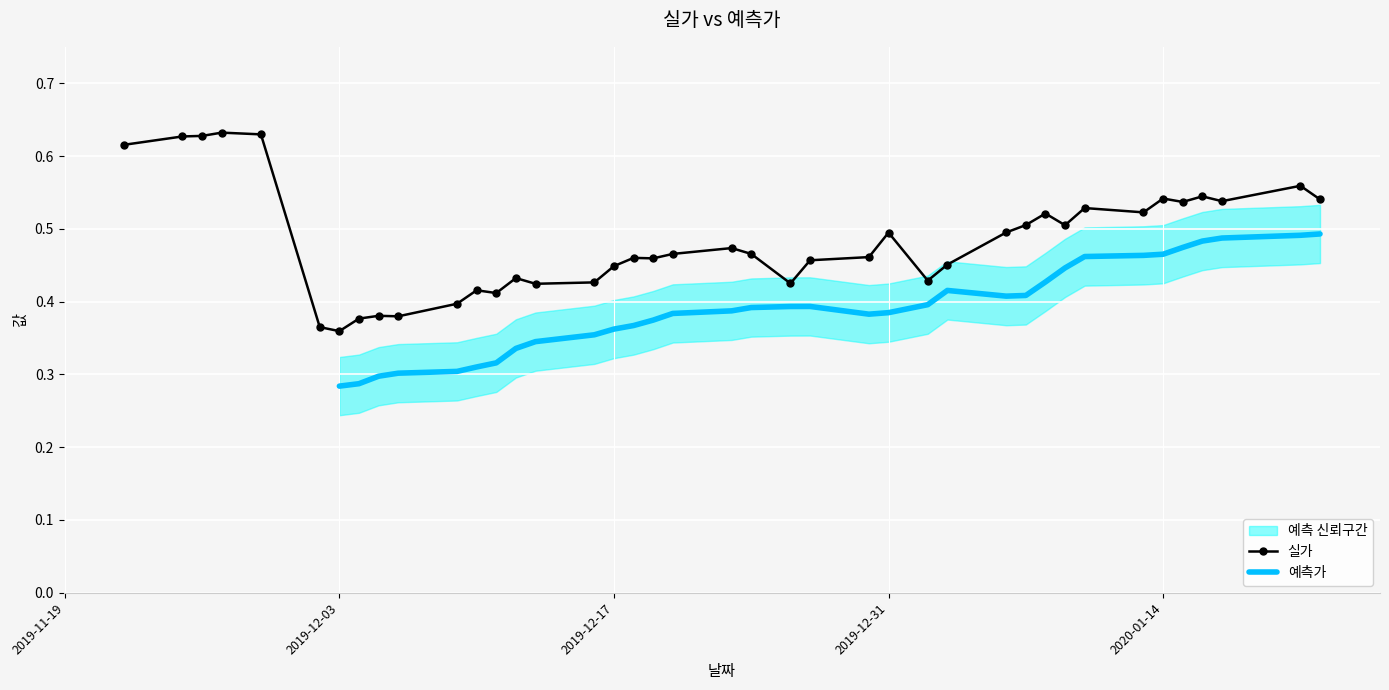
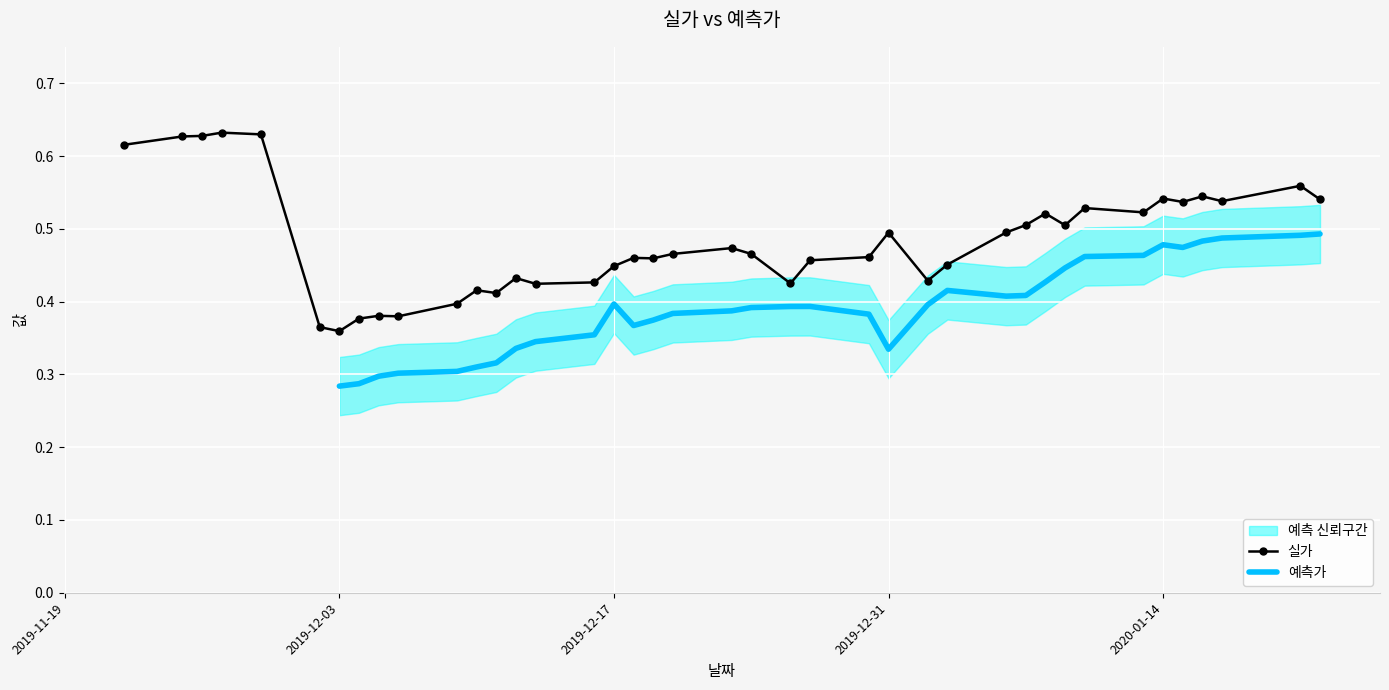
예측가, 2019-12-17: 0.36 -> 0.40
예측가, 2019-12-31: 0.38 -> 0.33
예측가, 2020-01-14: 0.47 -> 0.48
